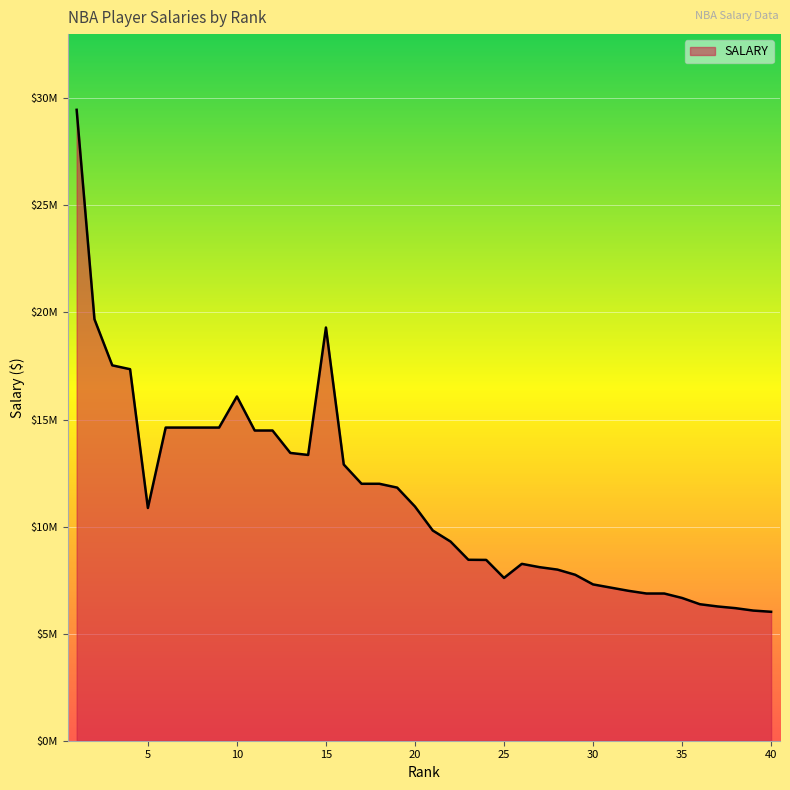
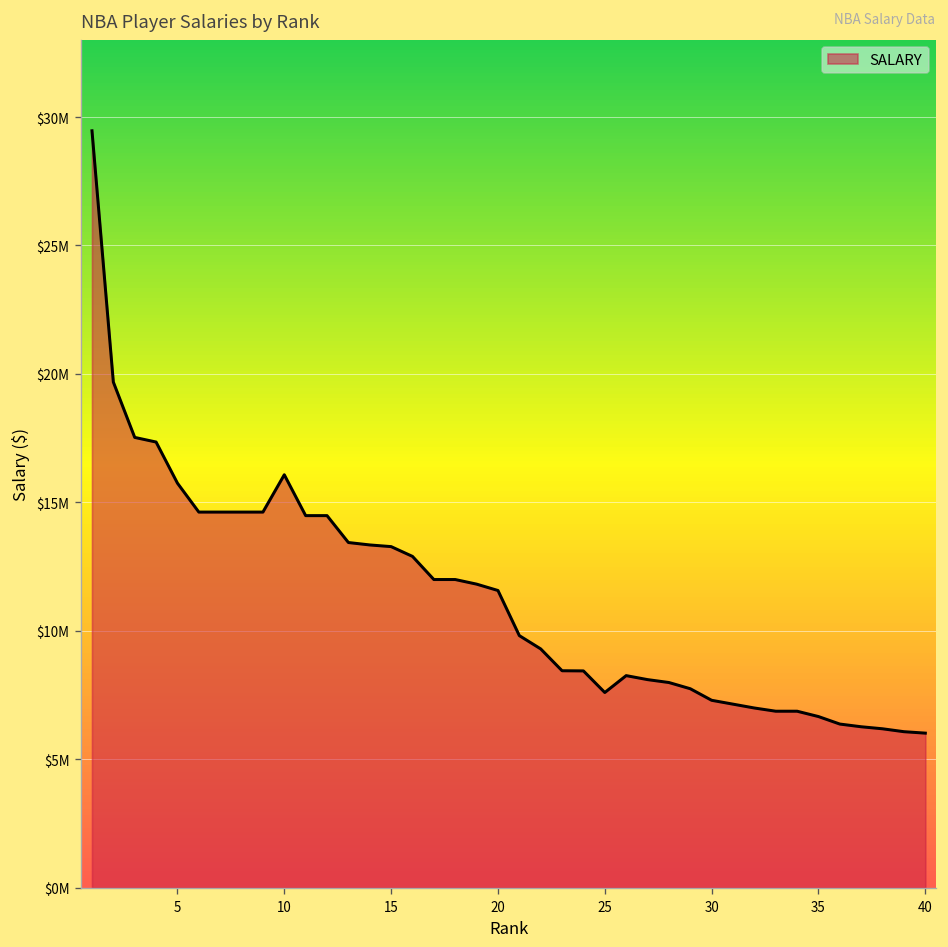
5: $10900000 -> $15800000
15: $19300000 -> $13300000
20: $10900000 -> $11600000
